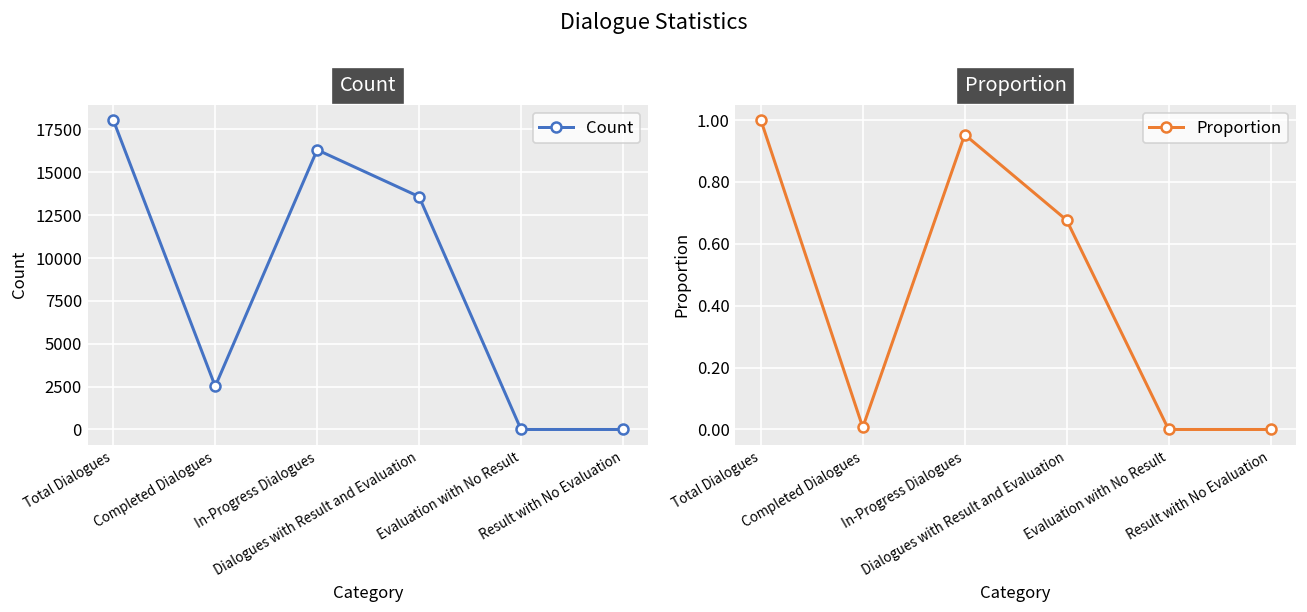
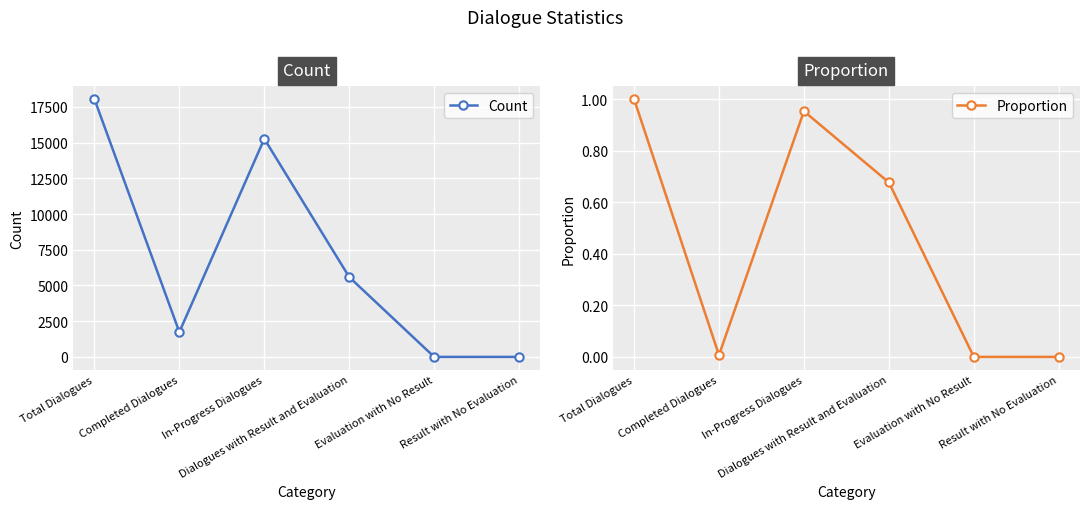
Count, Completed Dialogues: 2500 -> 1700
Count, In-Progress Dialogues: 16300 -> 15300
Count, Dialogues with Result and Evaluation: 13600 -> 5600
